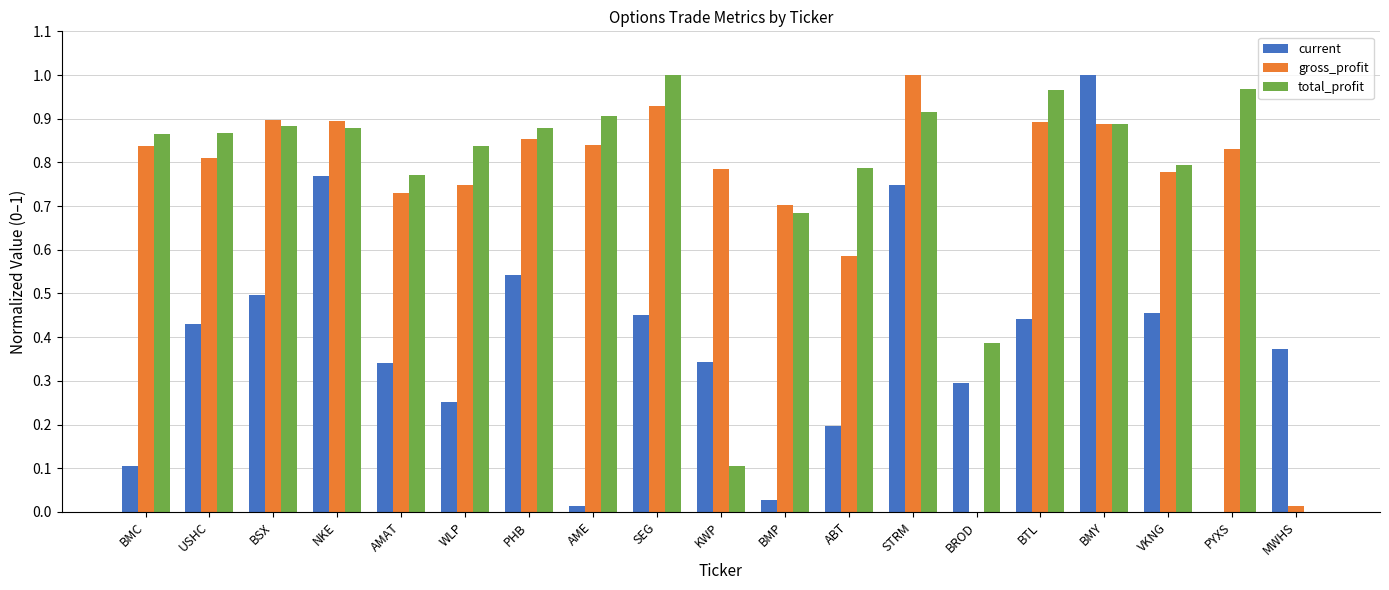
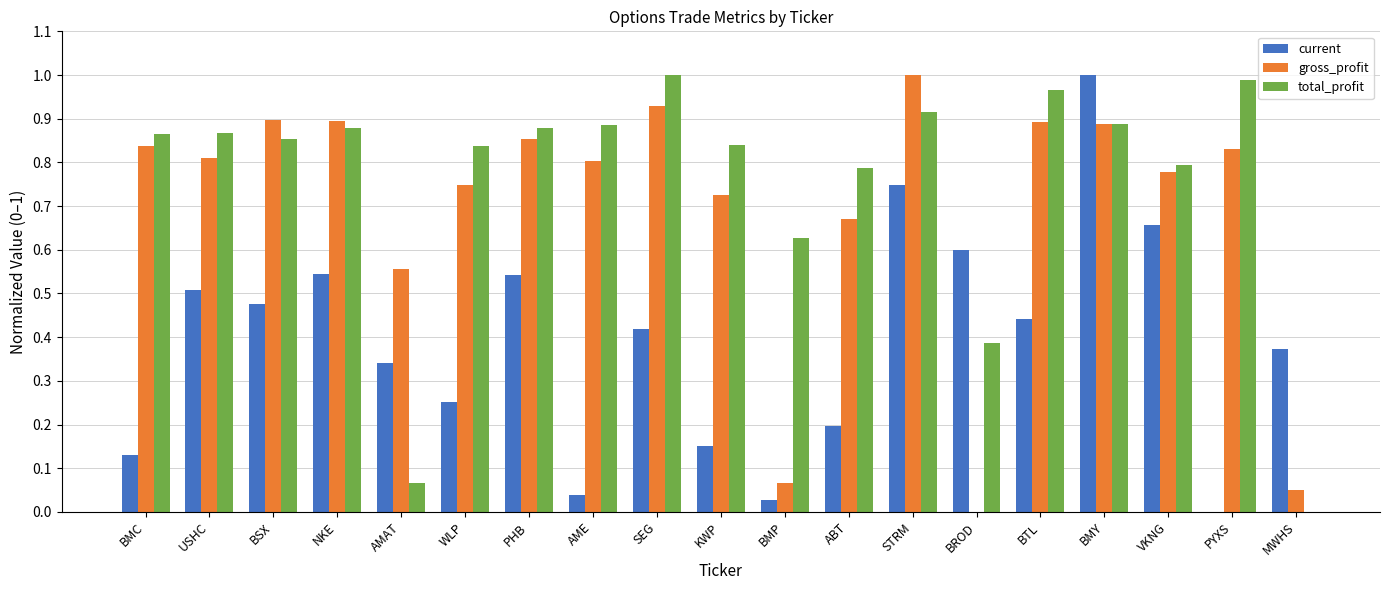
current, BMC: 0.10 -> 0.13
current, USHC: 0.43 -> 0.51
current, BSX: 0.50 -> 0.48
total_profit, BSX: 0.88 -> 0.85
current, NKE: 0.77 -> 0.54
gross_profit, AMAT: 0.73 -> 0.56
total_profit, AMAT: 0.77 -> 0.07
current, AME: 0.01 -> 0.04
gross_profit, AME: 0.84 -> 0.80
total_profit, AME: 0.91 -> 0.89
current, SEG: 0.45 -> 0.42
current, KWP: 0.34 -> 0.15
gross_profit, KWP: 0.78 -> 0.73
total_profit, KWP: 0.11 -> 0.84
gross_profit, BMP: 0.70 -> 0.07
total_profit, BMP: 0.68 -> 0.63
gross_profit, ABT: 0.59 -> 0.67
current, BROD: 0.29 -> 0.60
current, VKNG: 0.46 -> 0.66
total_profit, PYXS: 0.97 -> 0.99
gross_profit, MWHS: 0.01 -> 0.05
